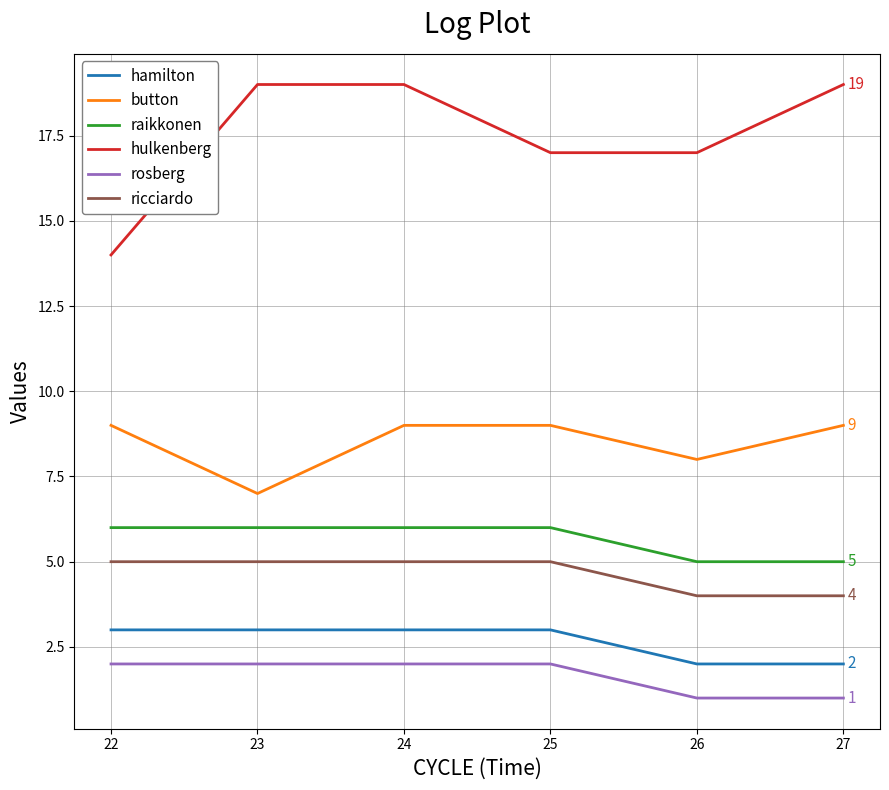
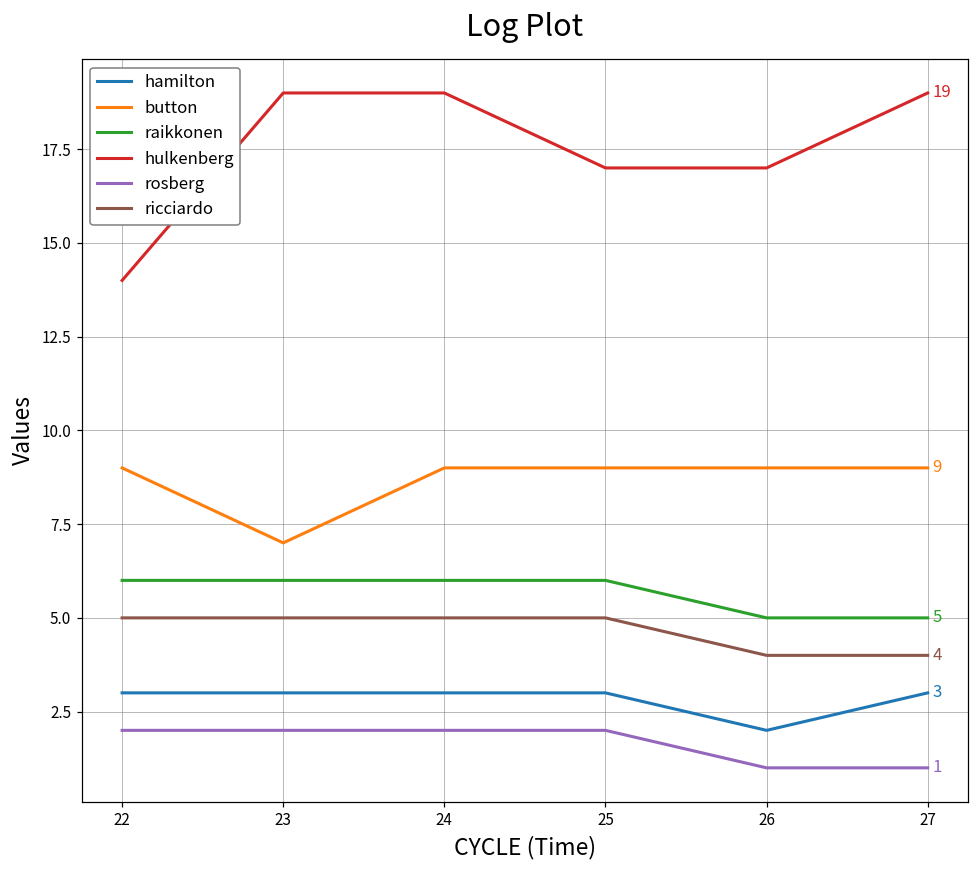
button, 26: 8 -> 9
hamilton, 27: 2 -> 3
